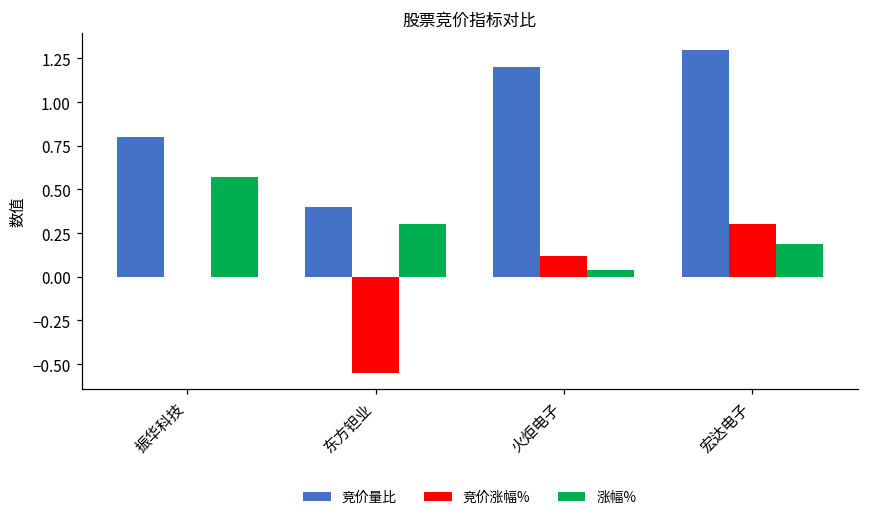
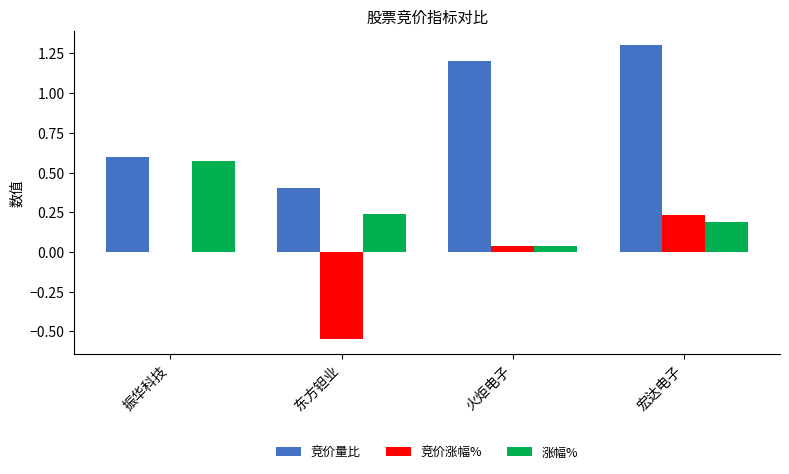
竞价量比, 振华科技: 0.8 -> 0.6
涨幅%, 东方钽业: 0.30 -> 0.24
竞价涨幅%, 火炬电子: 0.12 -> 0.04
竞价涨幅%, 宏达电子: 0.30 -> 0.23
